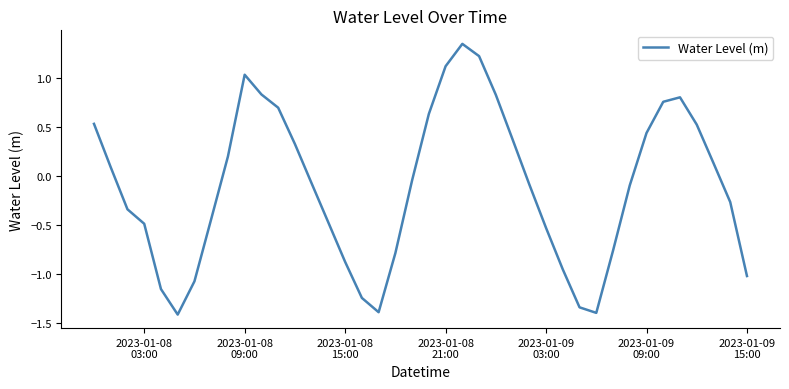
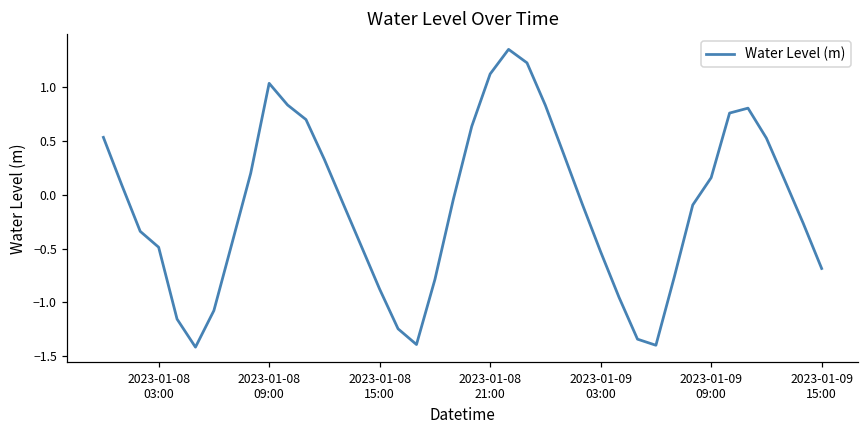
2023-01-09 09:00: 0.4 -> 0.2
2023-01-09 15:00: -1.0 -> -0.7
